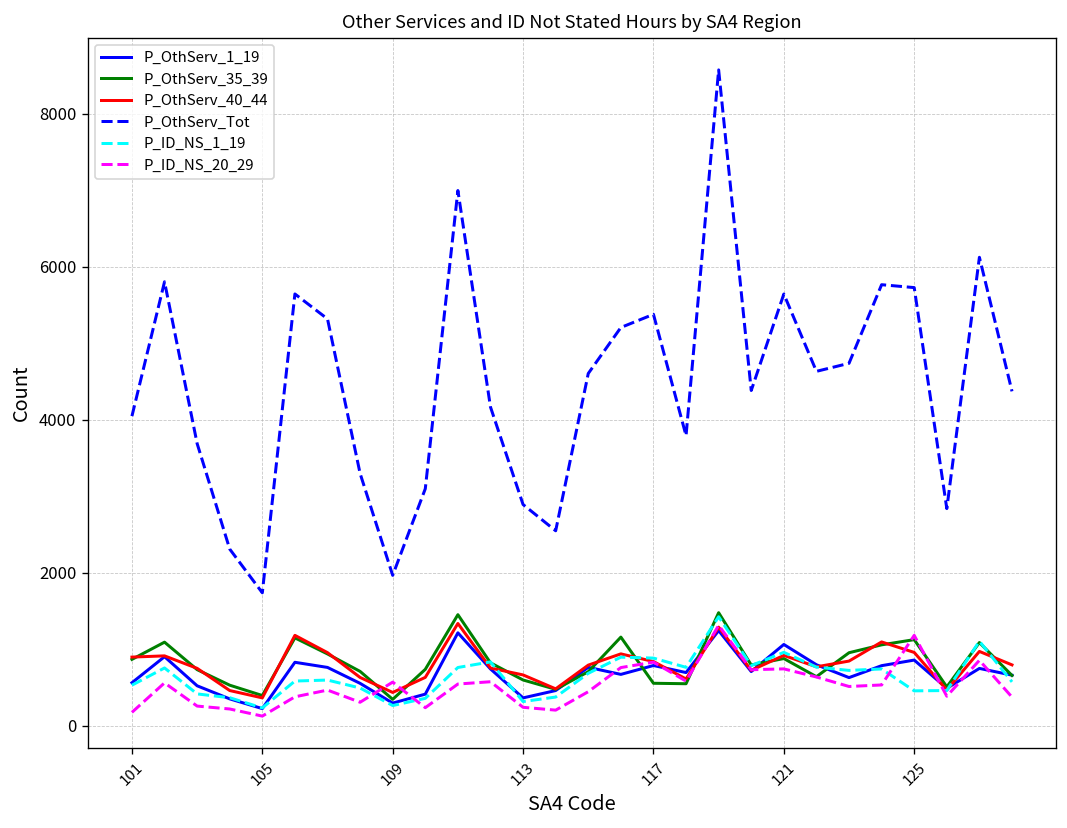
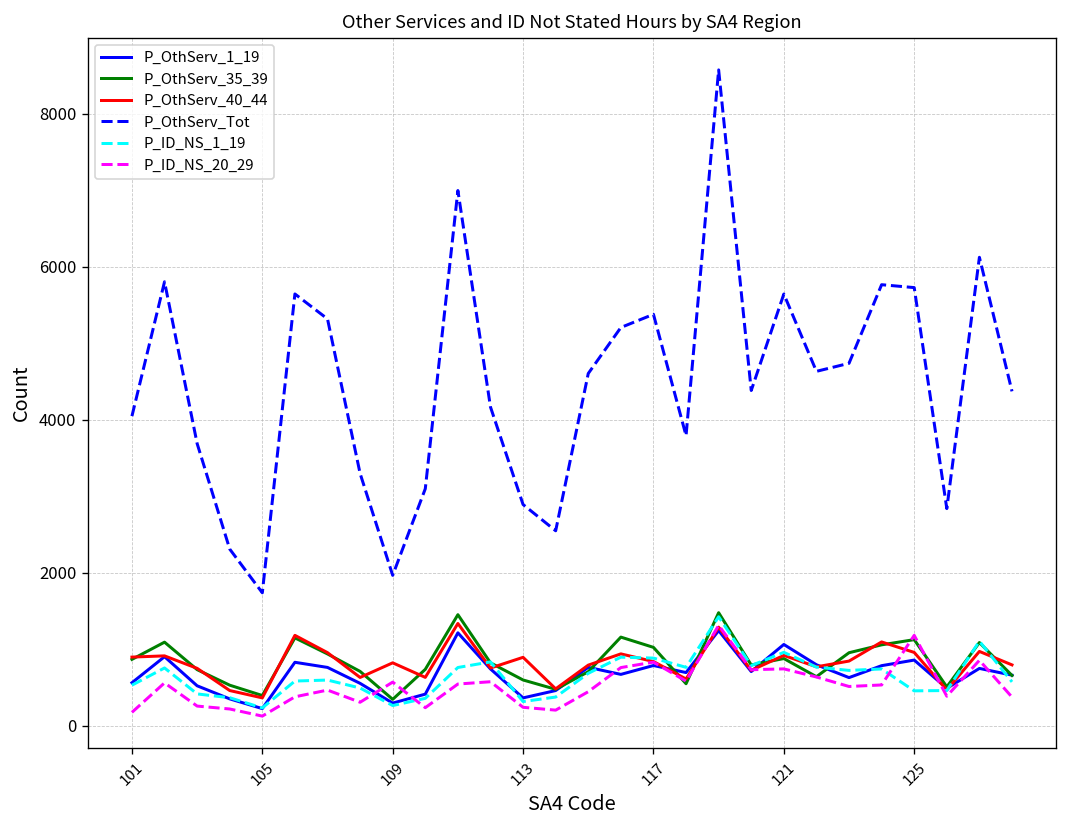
P_OthServ_40_44, 109: 400 -> 800
P_OthServ_40_44, 113: 700 -> 900
P_OthServ_35_39, 117: 600 -> 1000
